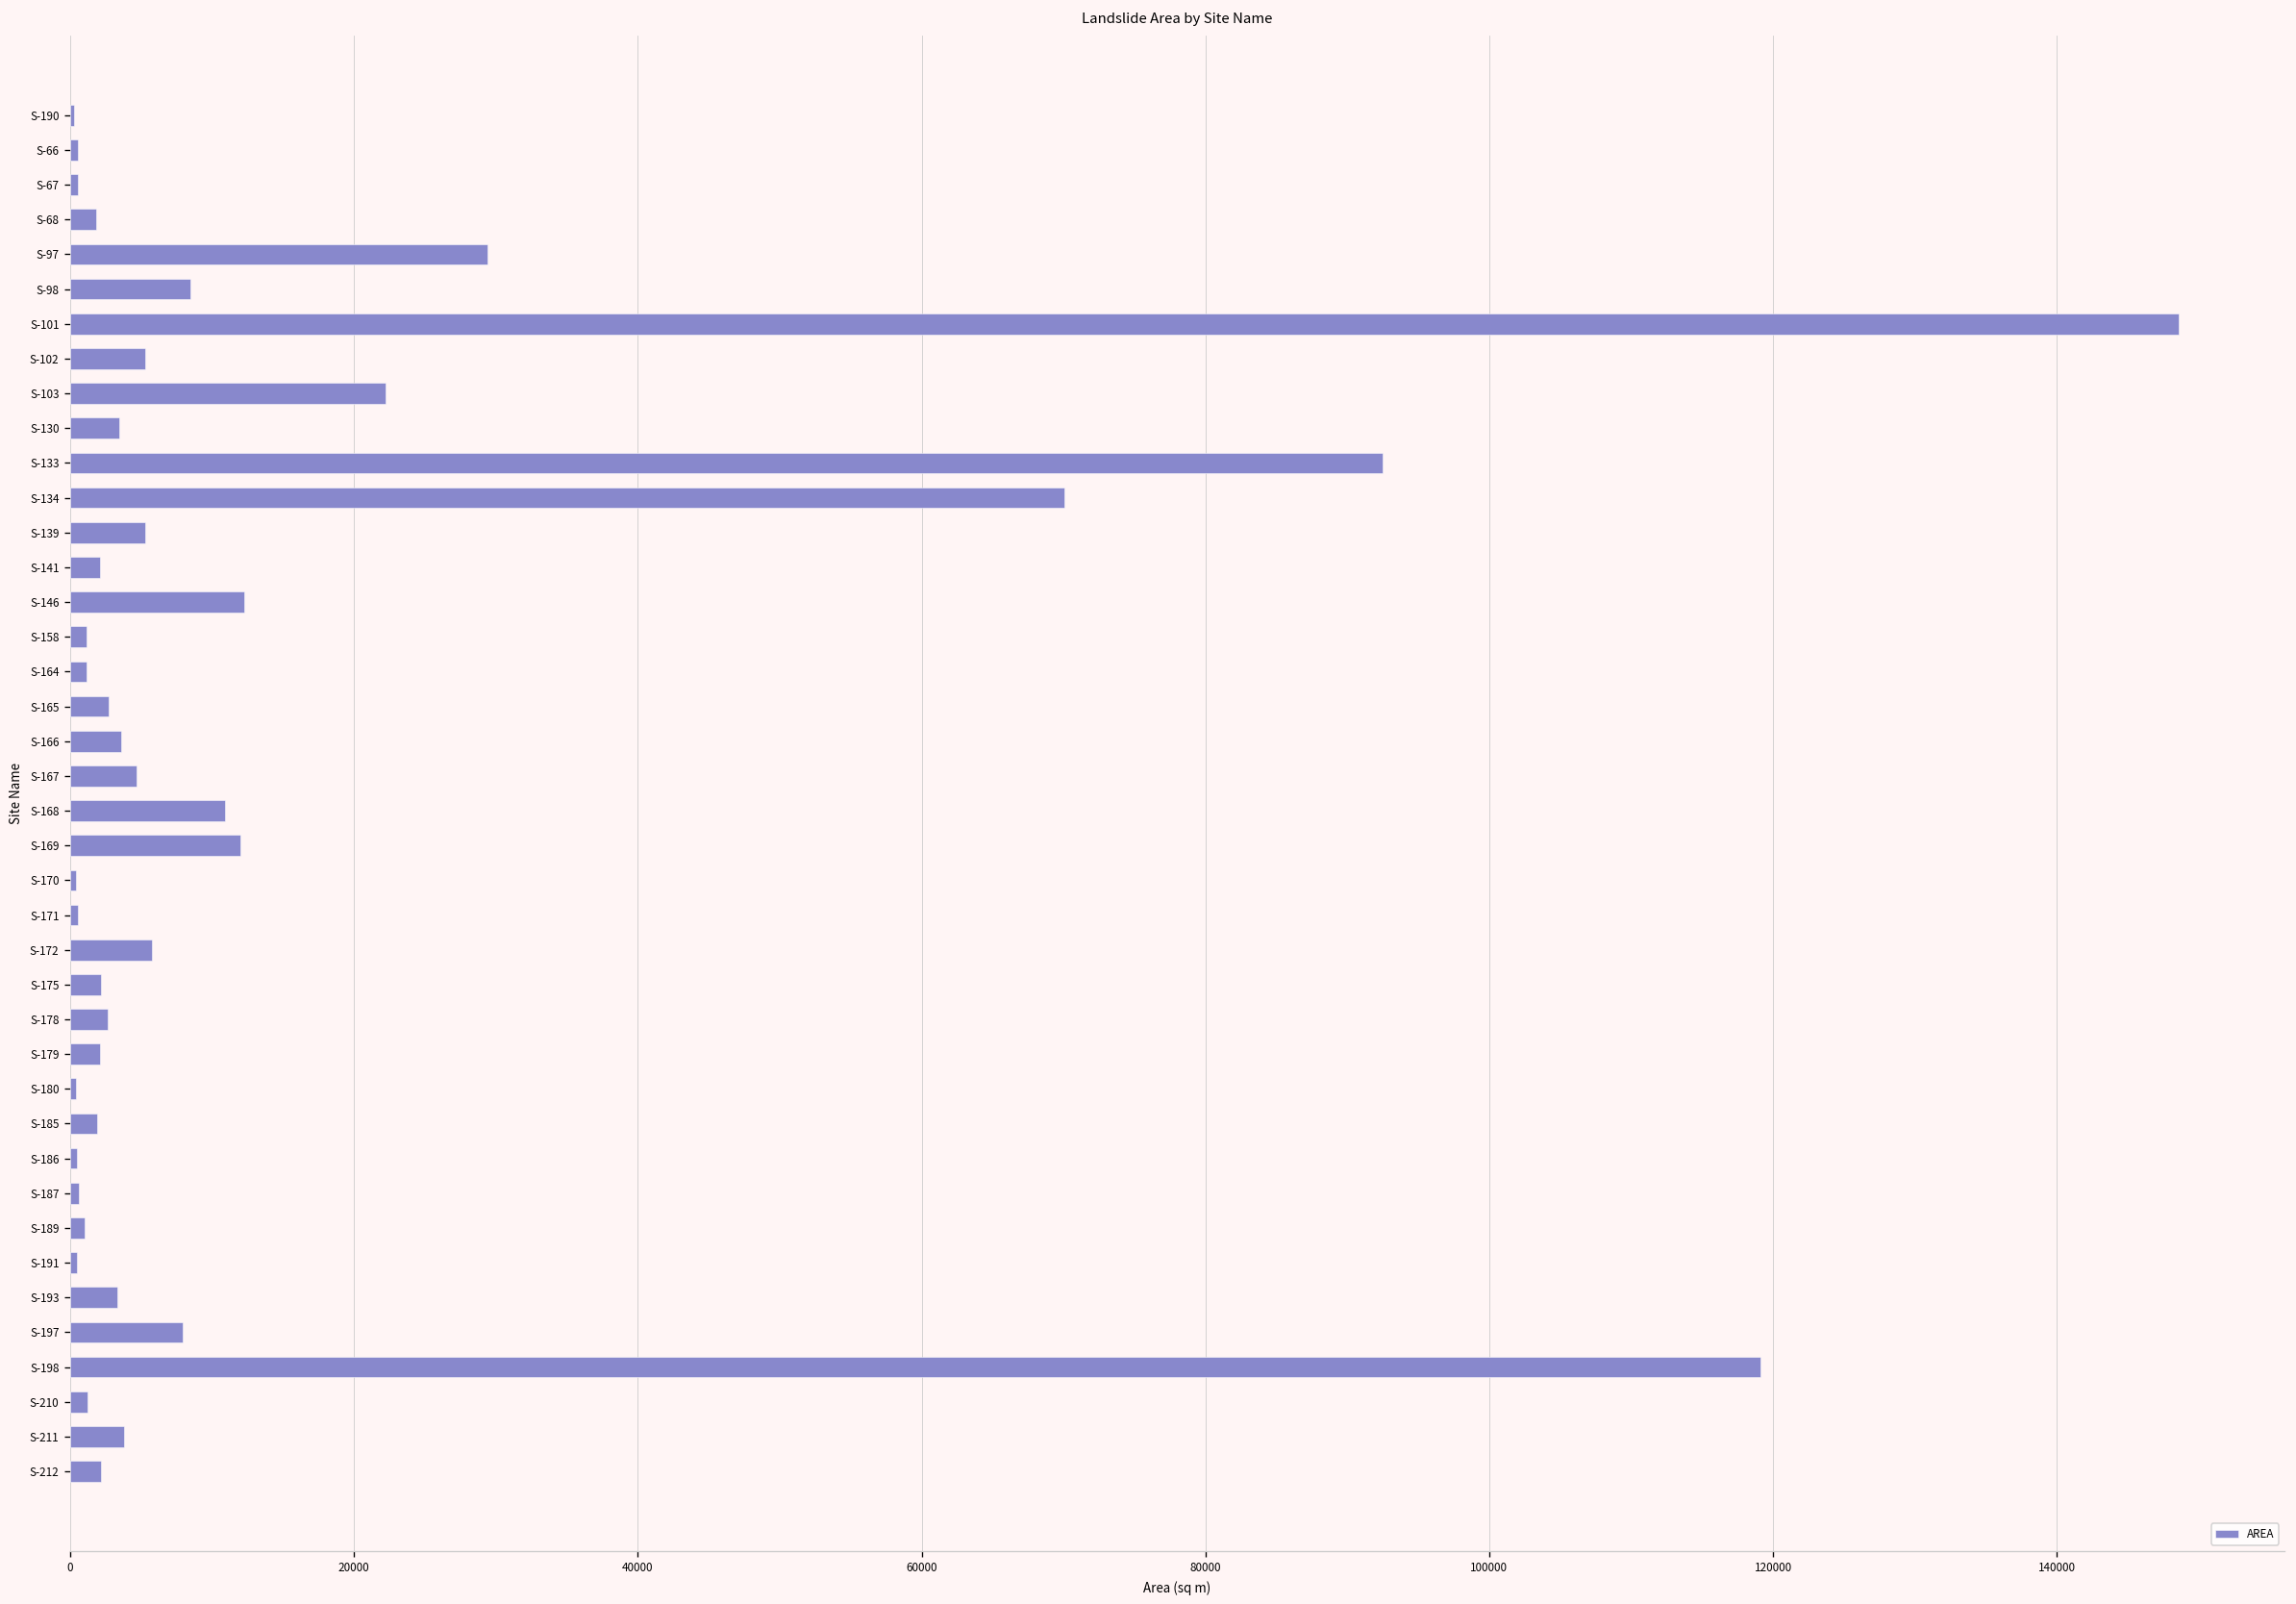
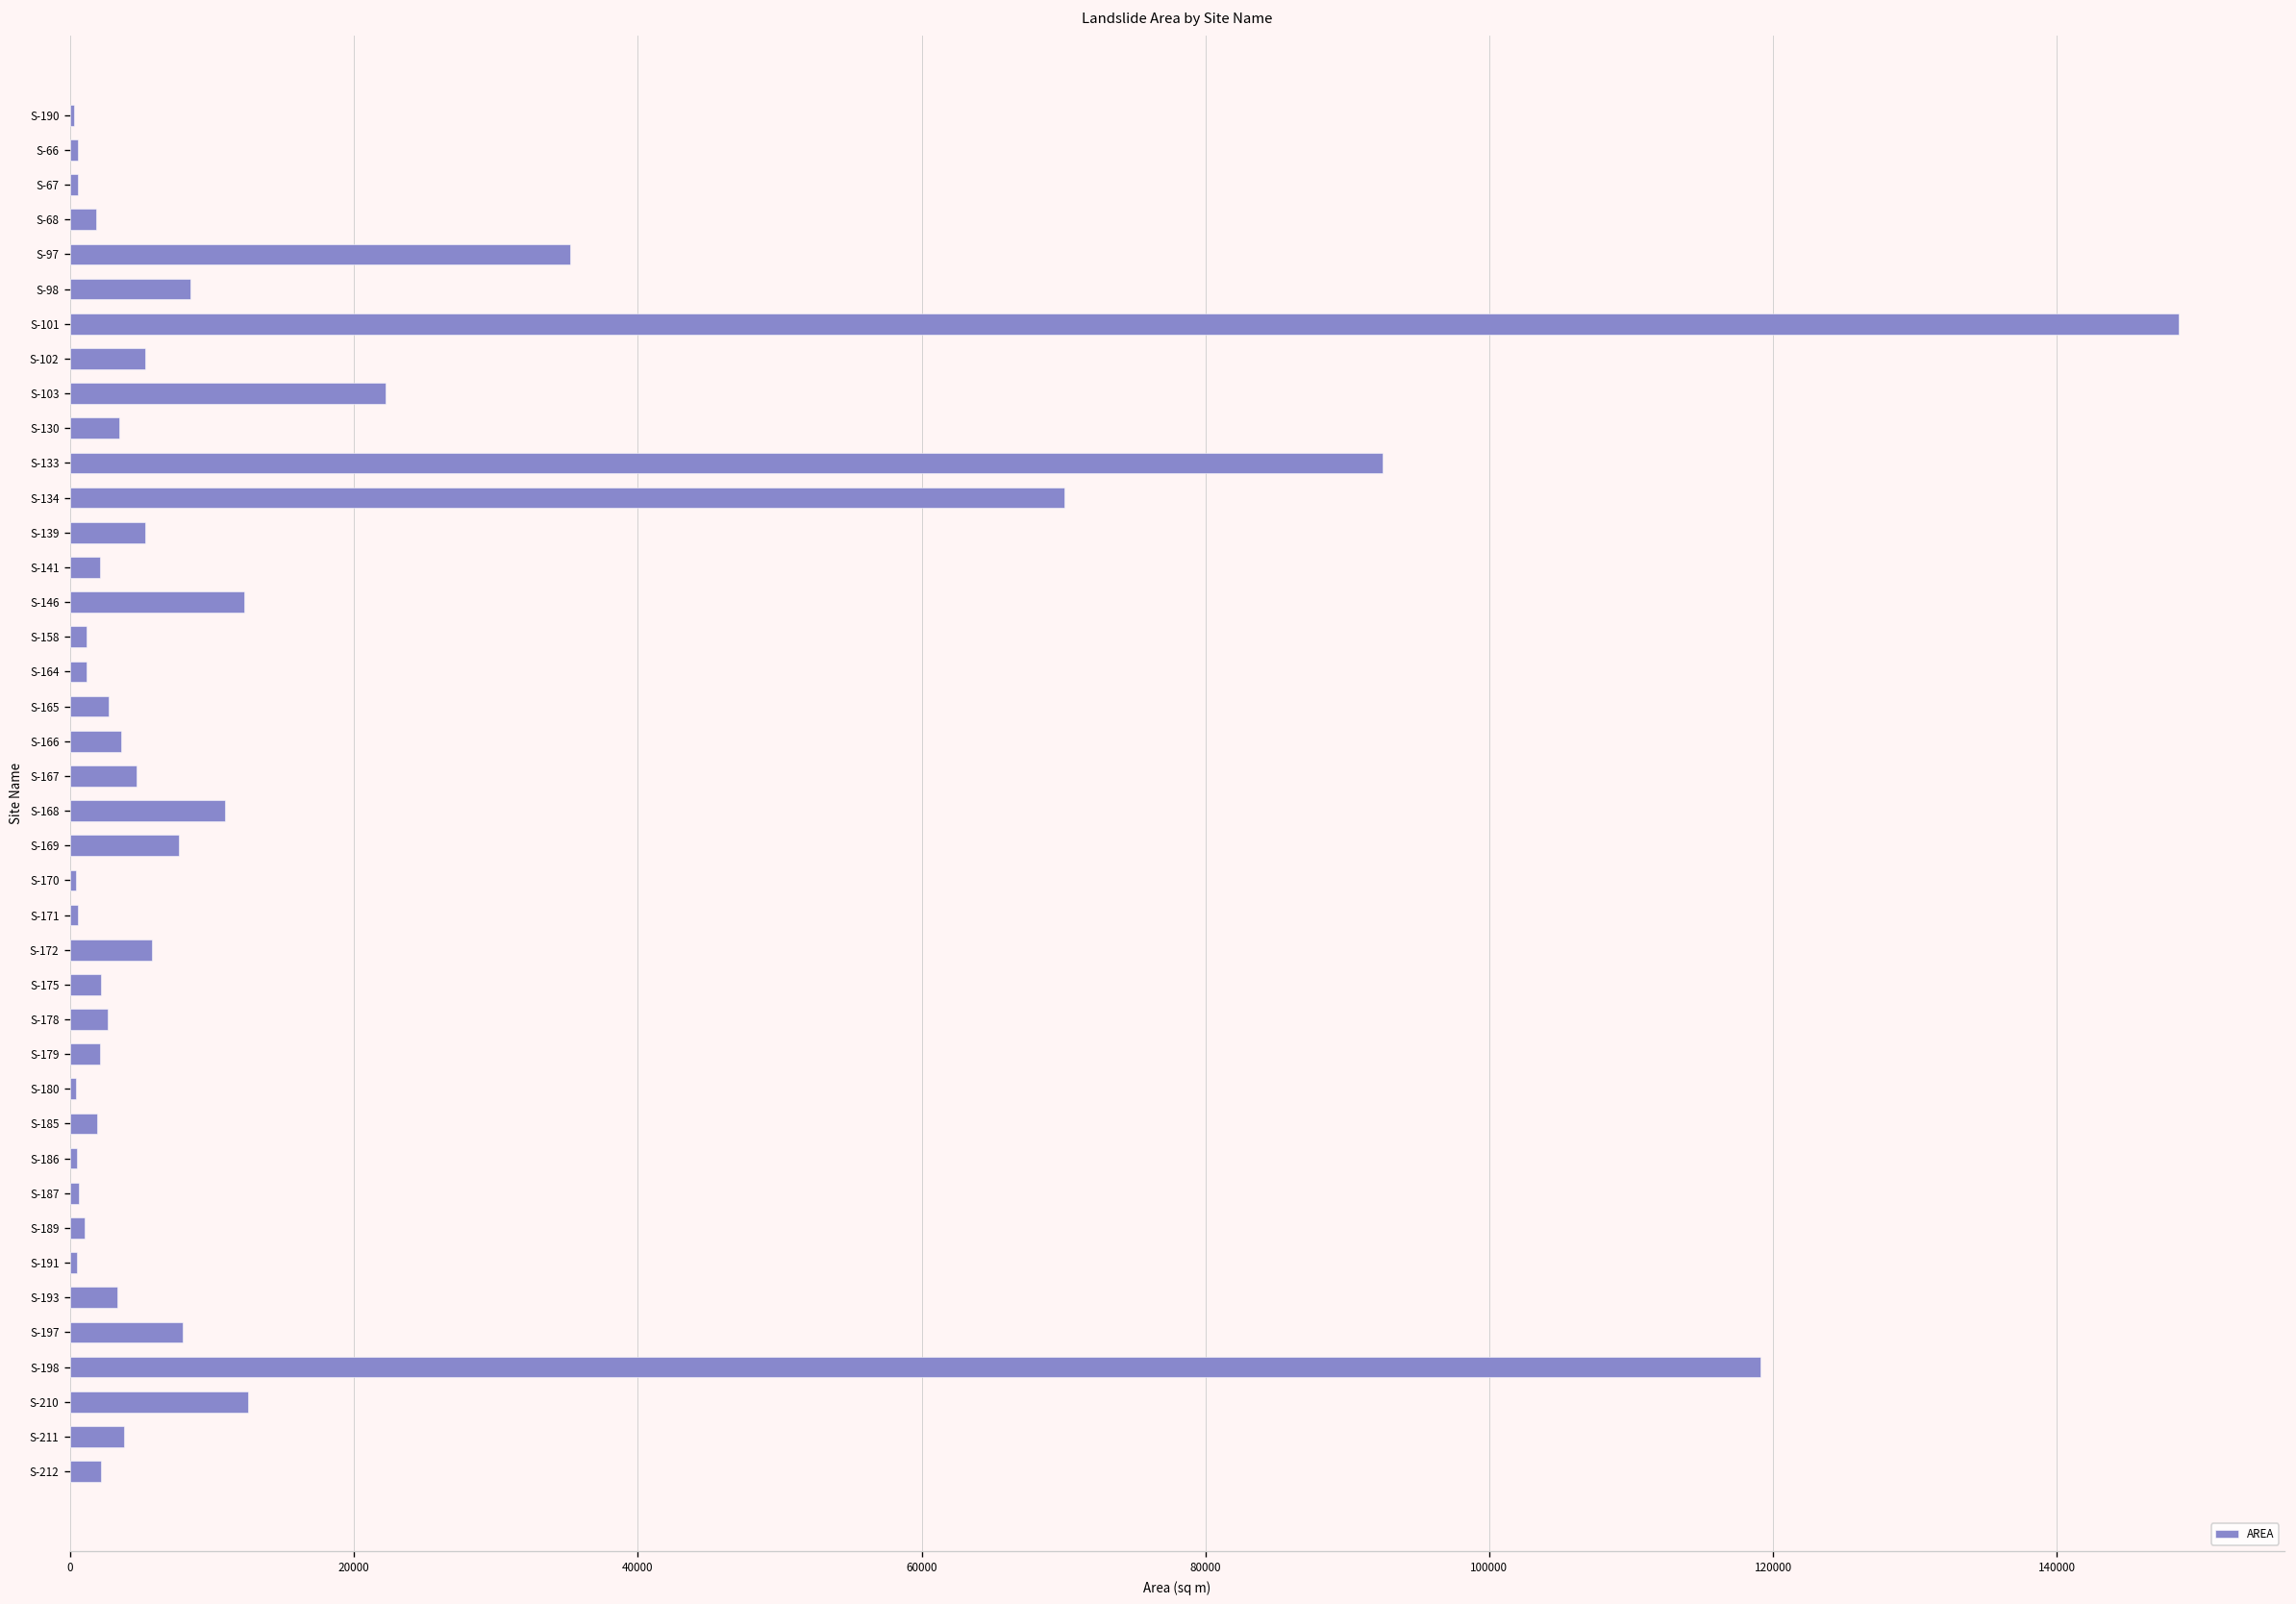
S-97: 29400 -> 35200
S-169: 12000 -> 7700
S-210: 1200 -> 12500
